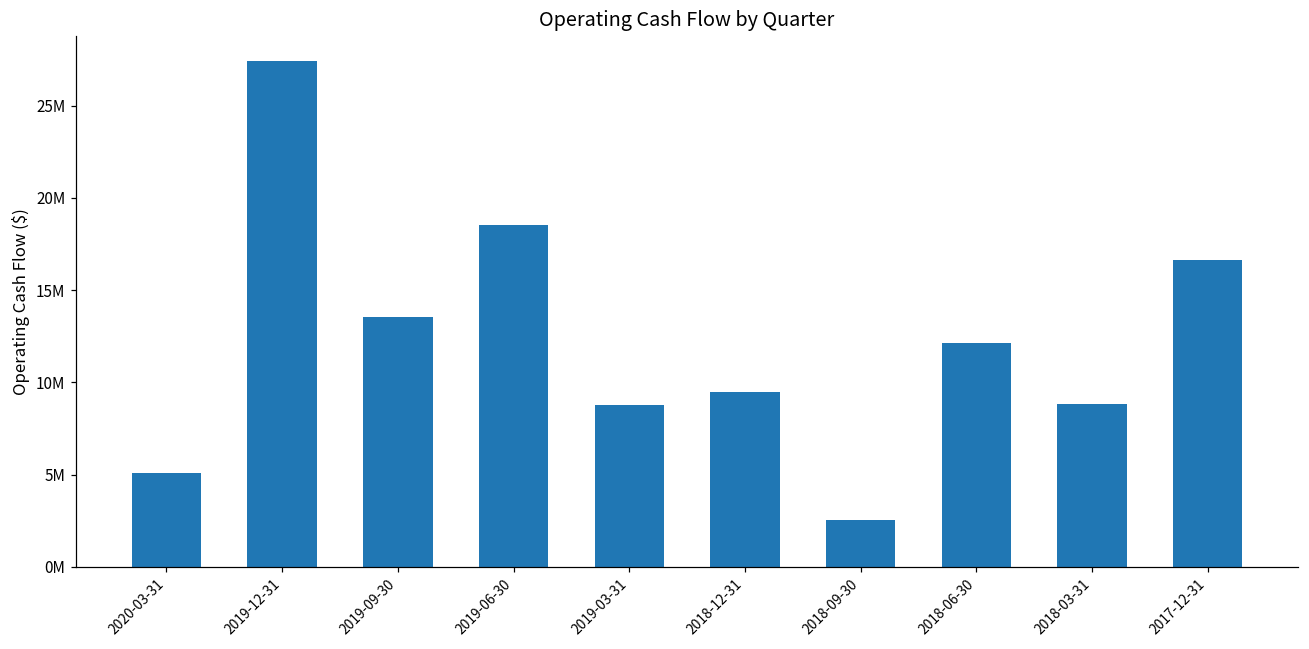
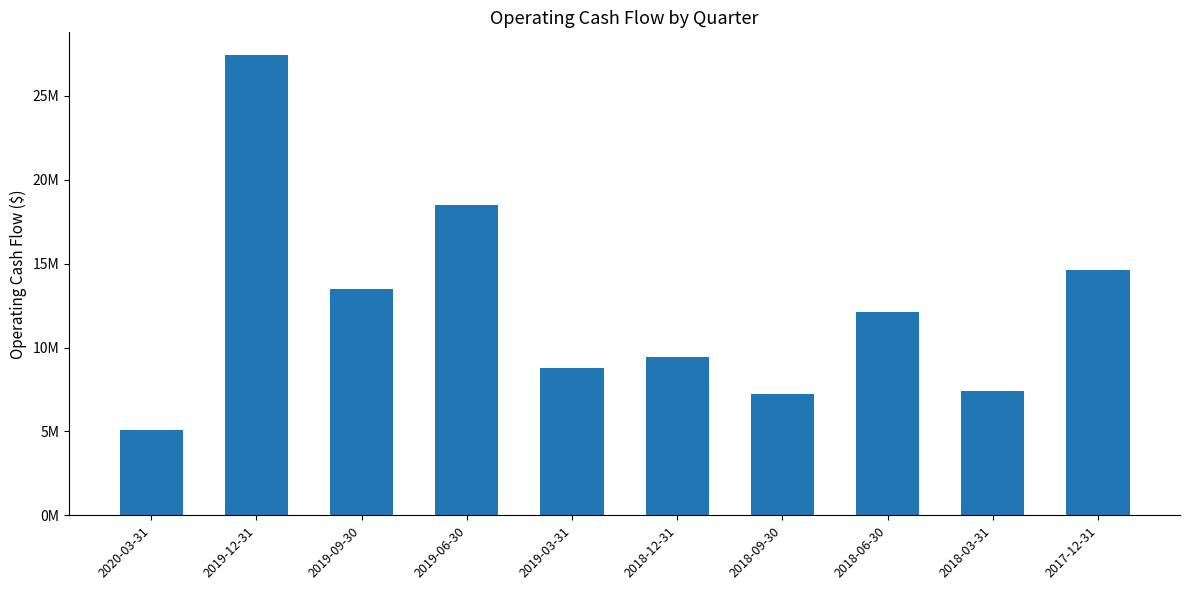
2018-09-30: 2500000 -> 7200000
2018-03-31: 8800000 -> 7400000
2017-12-31: 16600000 -> 14600000
